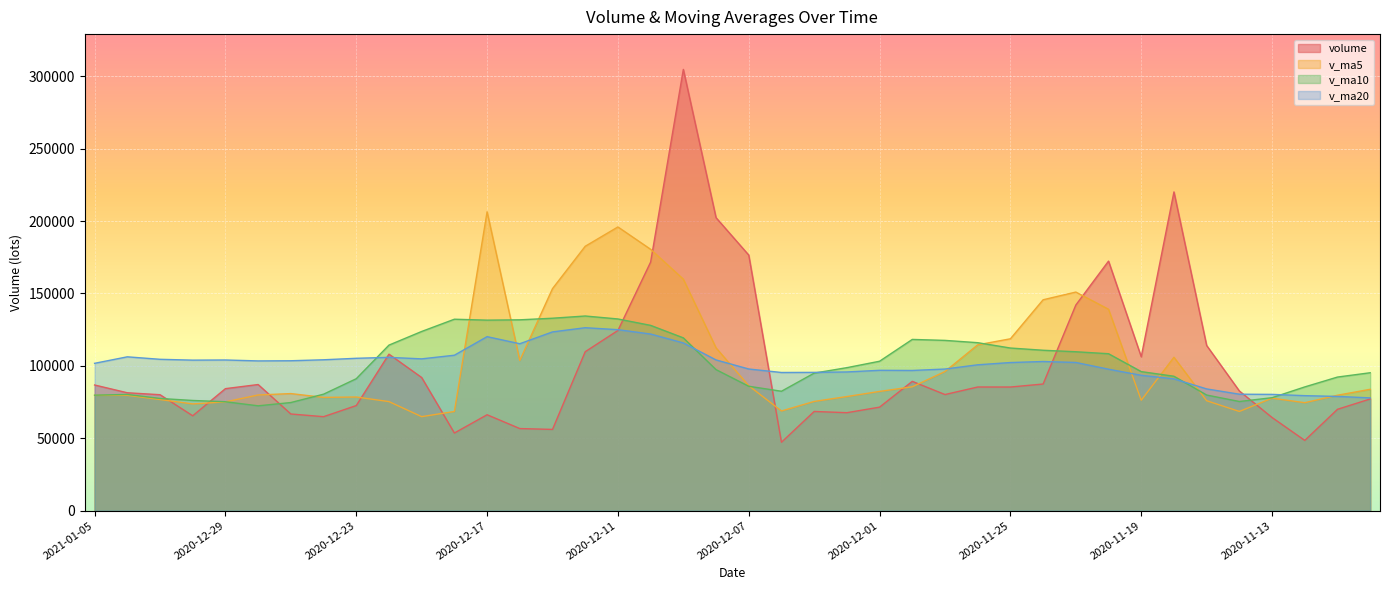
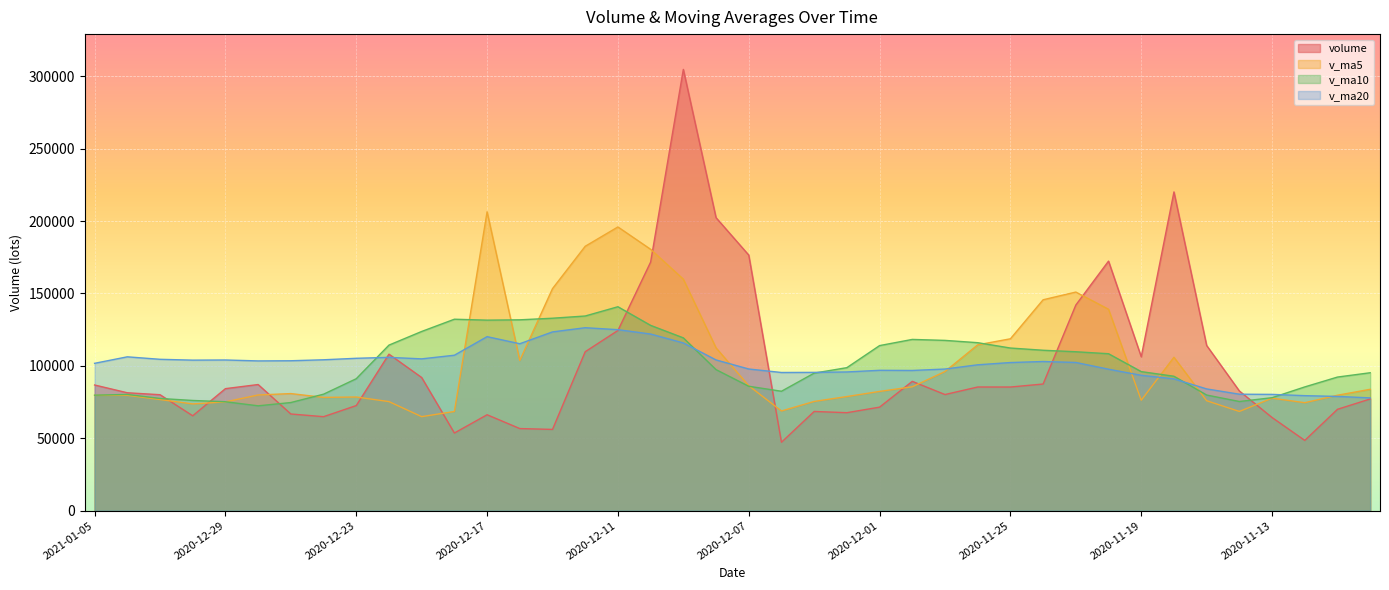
v_ma10, 2020-12-11: 132000 -> 141000
v_ma10, 2020-12-01: 103000 -> 114000
